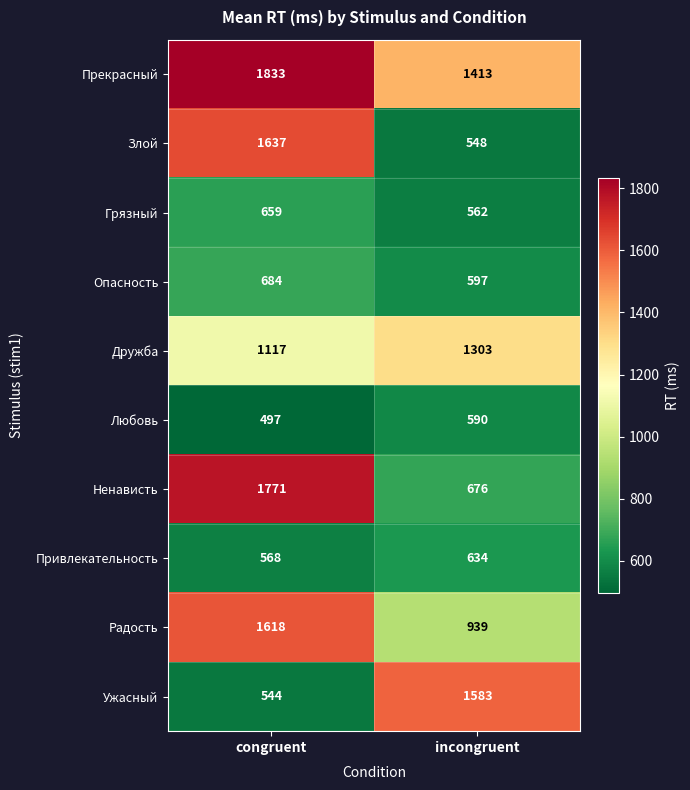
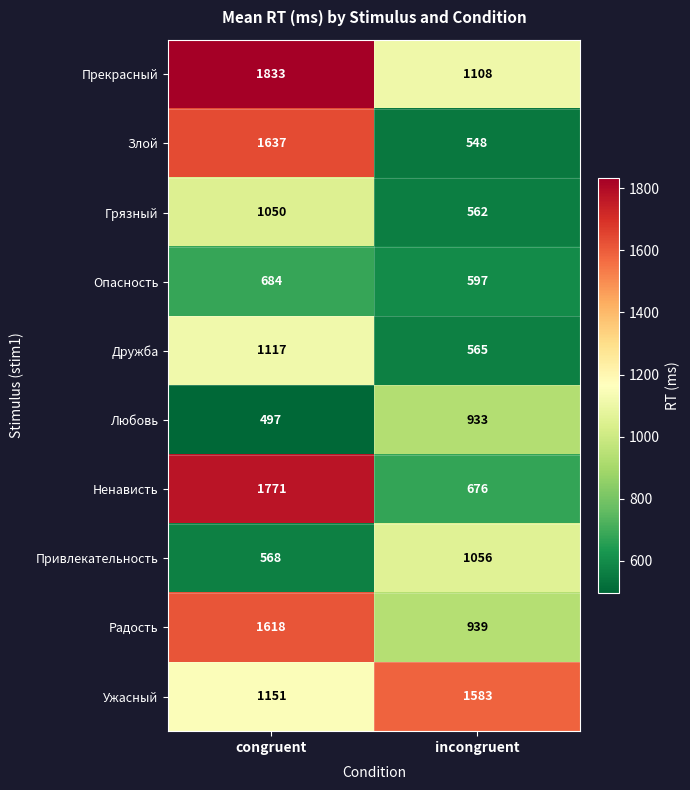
Прекрасный, incongruent: 1413 -> 1108
Грязный, congruent: 659 -> 1050
Дружба, incongruent: 1303 -> 565
Любовь, incongruent: 590 -> 933
Привлекательность, incongruent: 634 -> 1056
Ужасный, congruent: 544 -> 1151
